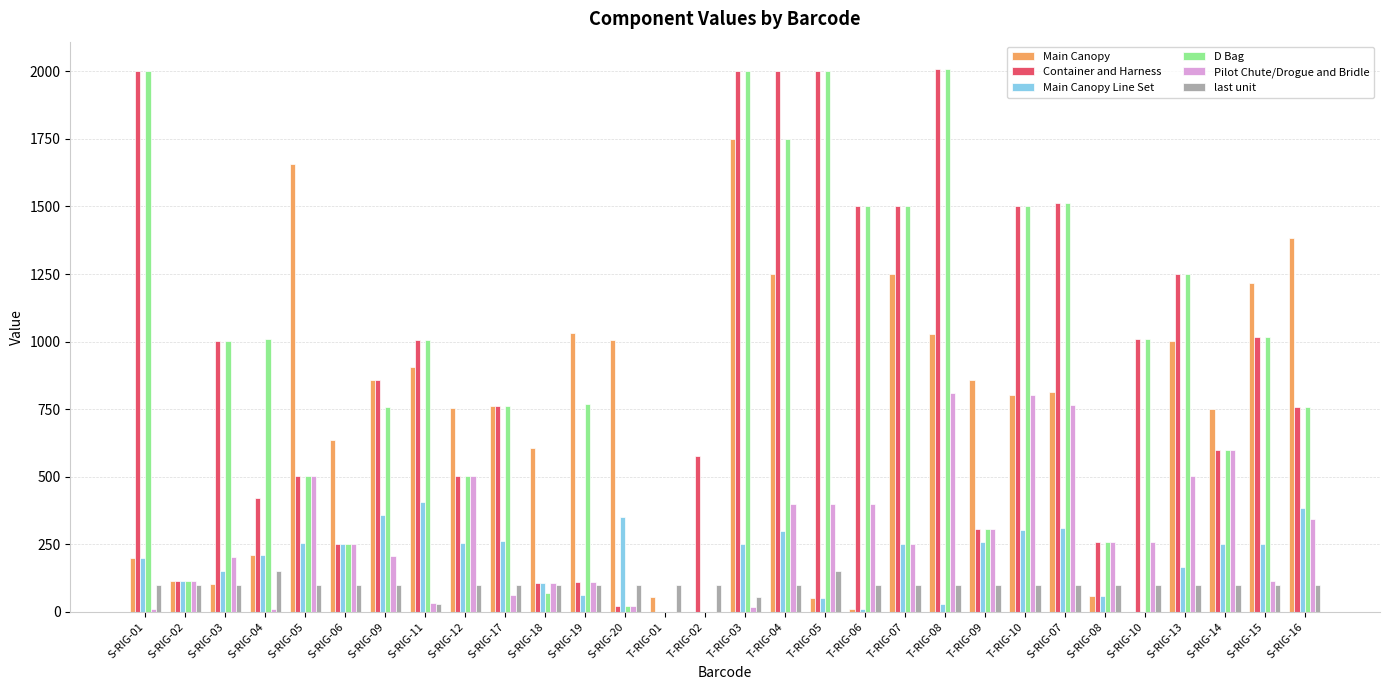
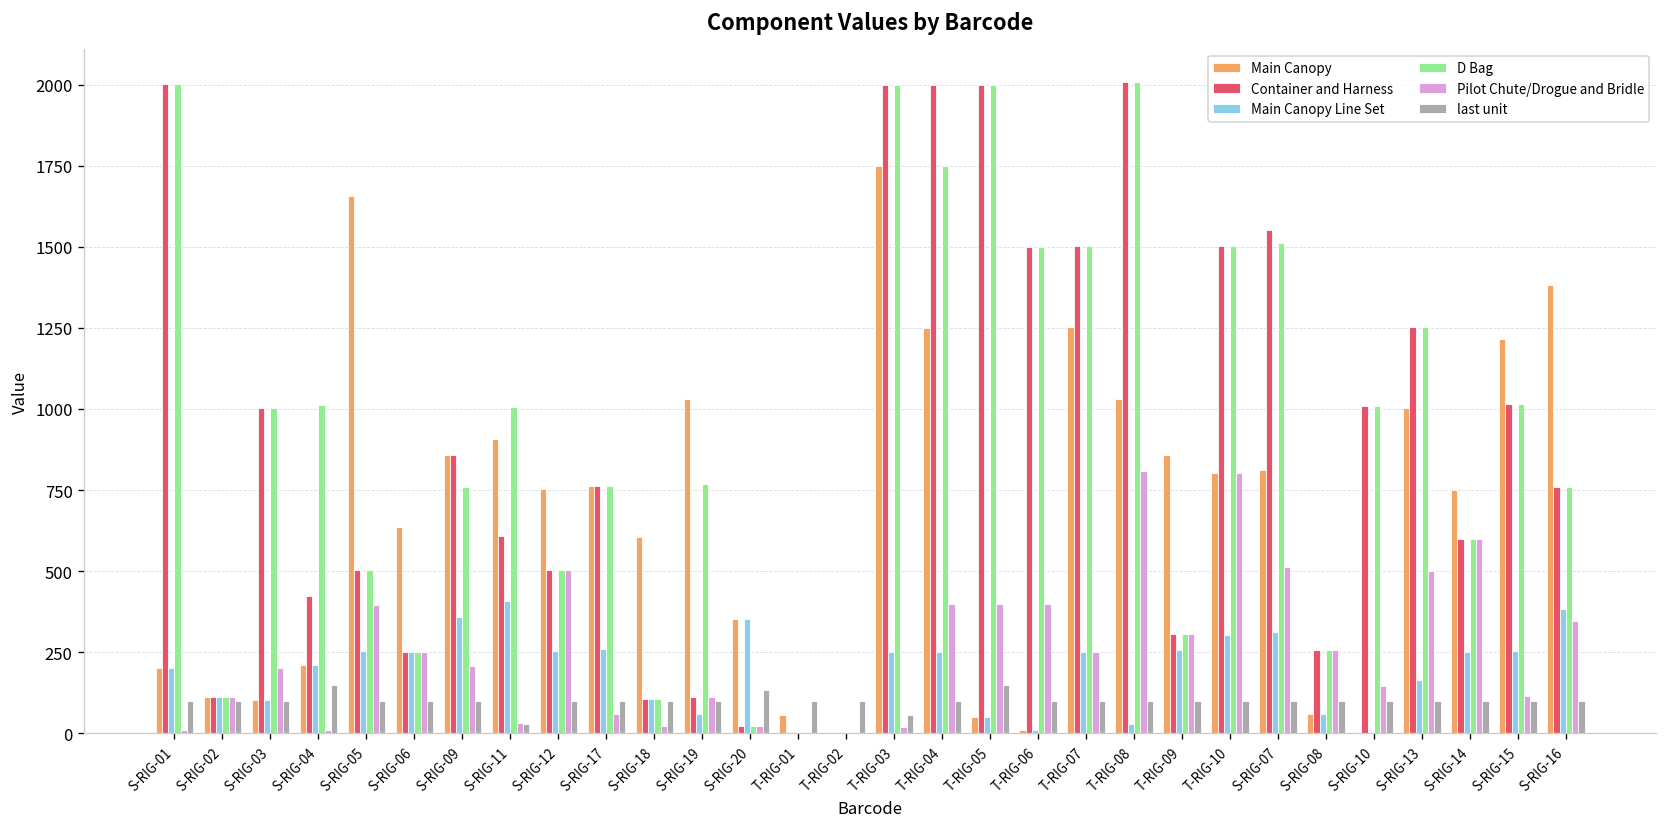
Main Canopy Line Set, S-RIG-03: 150 -> 100
Pilot Chute/Drogue and Bridle, S-RIG-05: 500 -> 400
Container and Harness, S-RIG-11: 1010 -> 610
D Bag, S-RIG-18: 70 -> 110
Pilot Chute/Drogue and Bridle, S-RIG-18: 110 -> 20
Main Canopy, S-RIG-20: 1010 -> 350
last unit, S-RIG-20: 100 -> 140
Container and Harness, T-RIG-02: 580 -> 0
Main Canopy Line Set, T-RIG-04: 300 -> 250
Container and Harness, S-RIG-07: 1510 -> 1550
Pilot Chute/Drogue and Bridle, S-RIG-07: 770 -> 510
Pilot Chute/Drogue and Bridle, S-RIG-10: 260 -> 150
